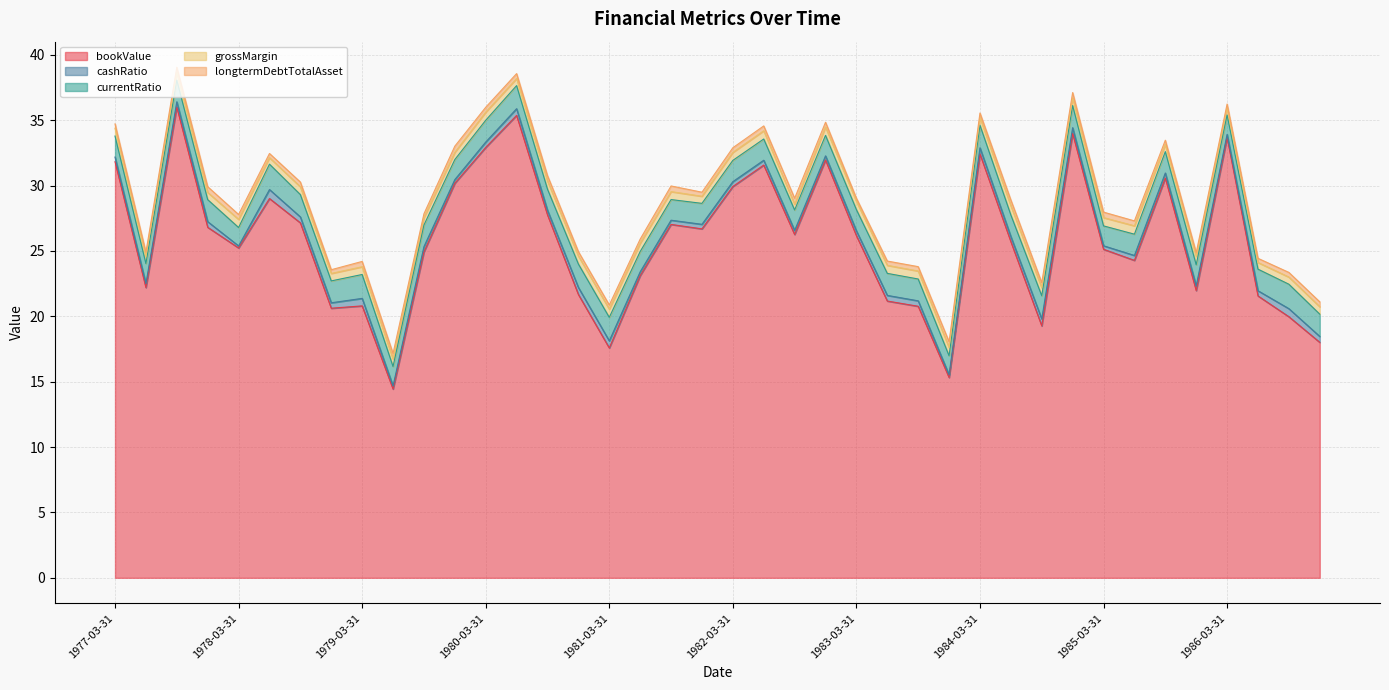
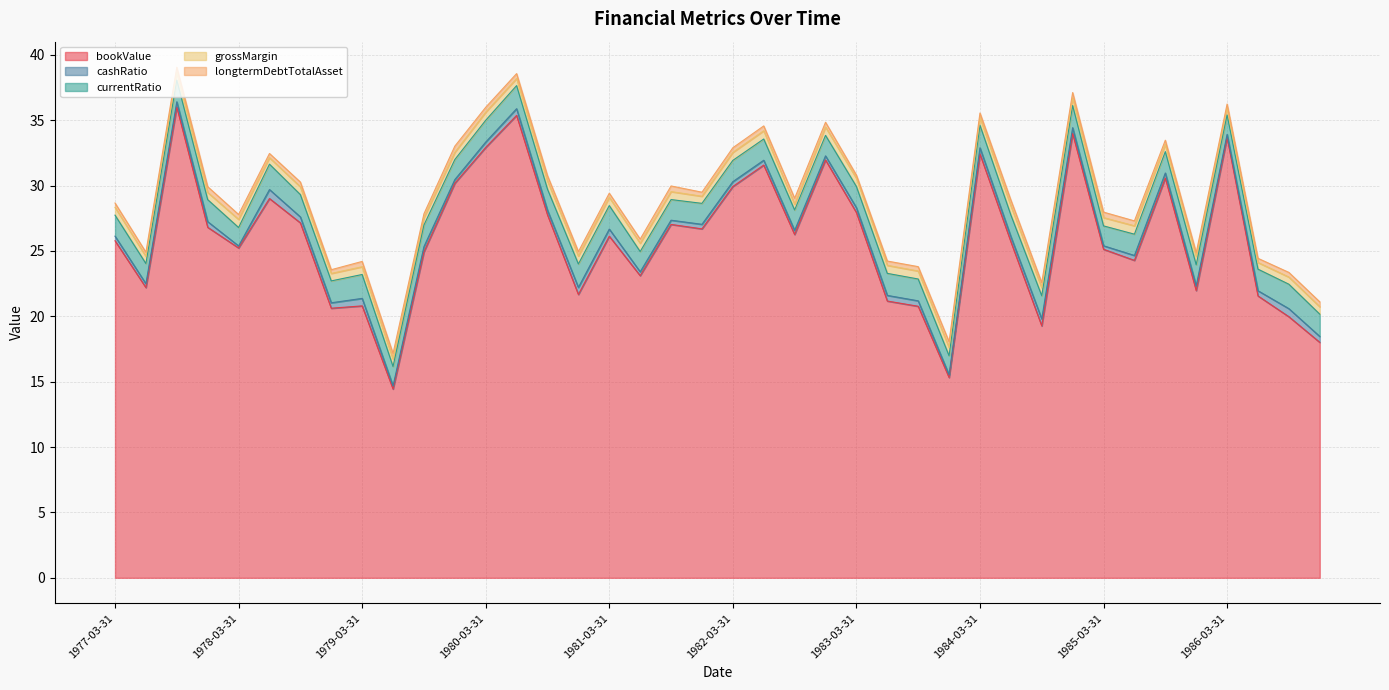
bookValue, 1977-03-31: 31.8 -> 25.8
bookValue, 1981-03-31: 17.6 -> 26.1
bookValue, 1983-03-31: 26.2 -> 27.9
